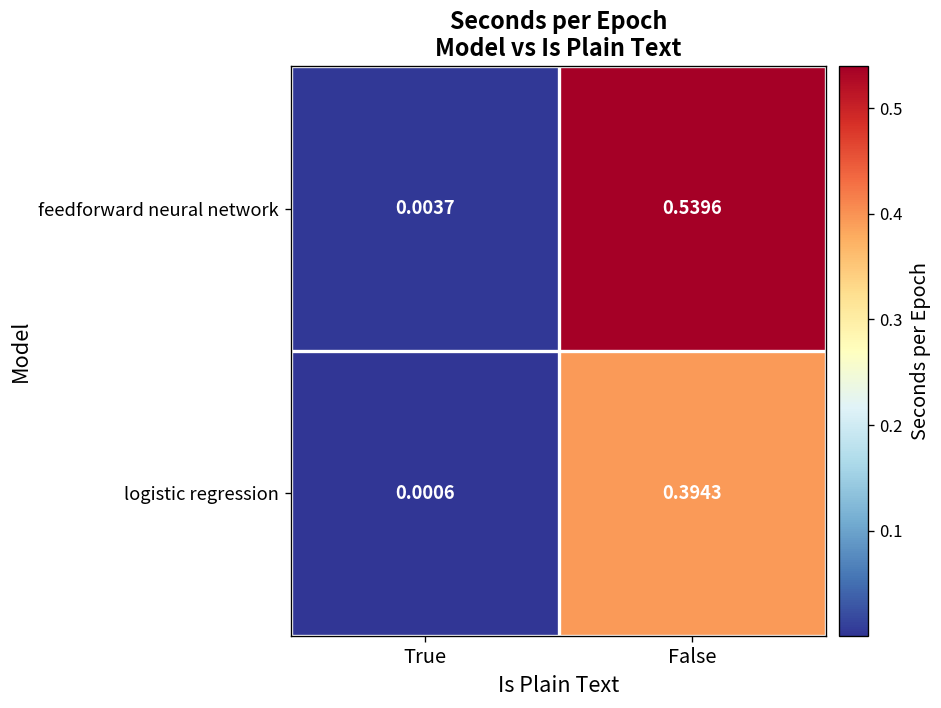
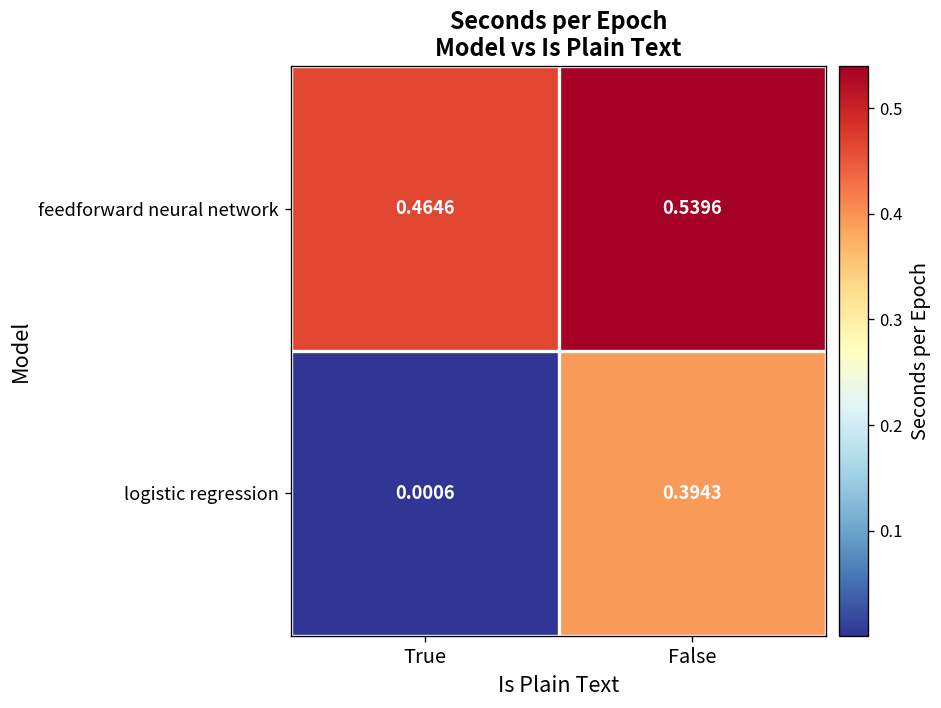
feedforward neural network, True: 0.0037 -> 0.4646
